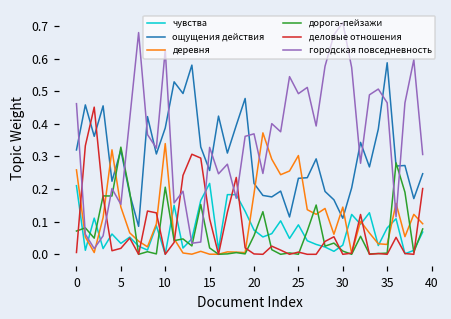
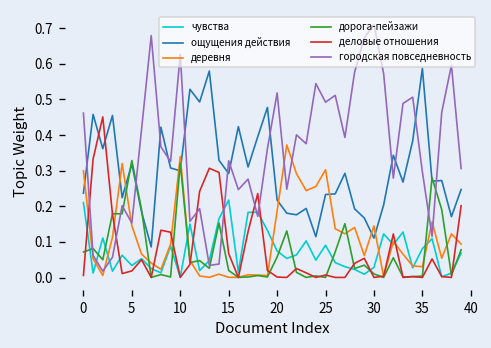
ощущения действия, 0: 0.32 -> 0.24
деревня, 0: 0.26 -> 0.30
ощущения действия, 10: 0.39 -> 0.30
дорога-пейзажи, 10: 0.21 -> 0.32
ощущения действия, 15: 0.26 -> 0.29
деловые отношения, 15: 0.11 -> 0.07
городская повседневность, 20: 0.37 -> 0.52
городская повседневность, 35: 0.46 -> 0.30
